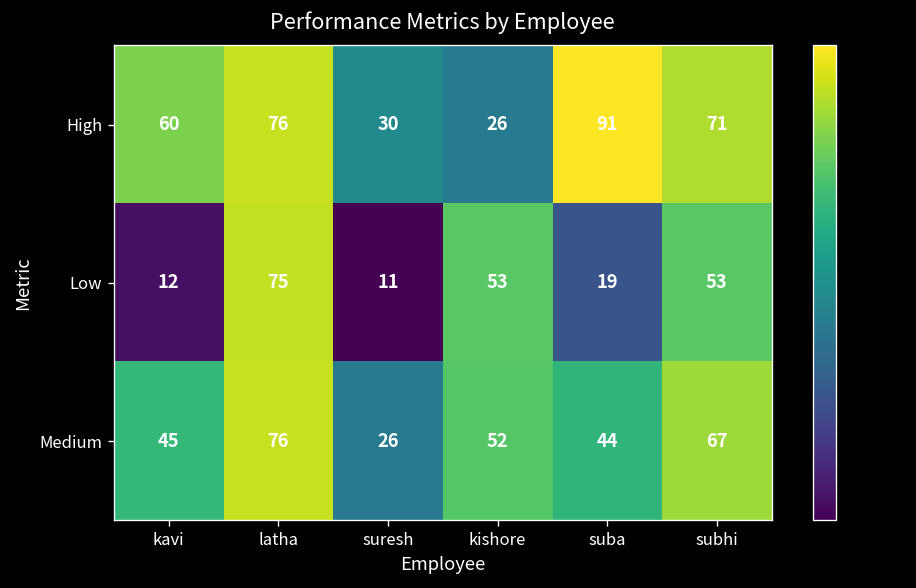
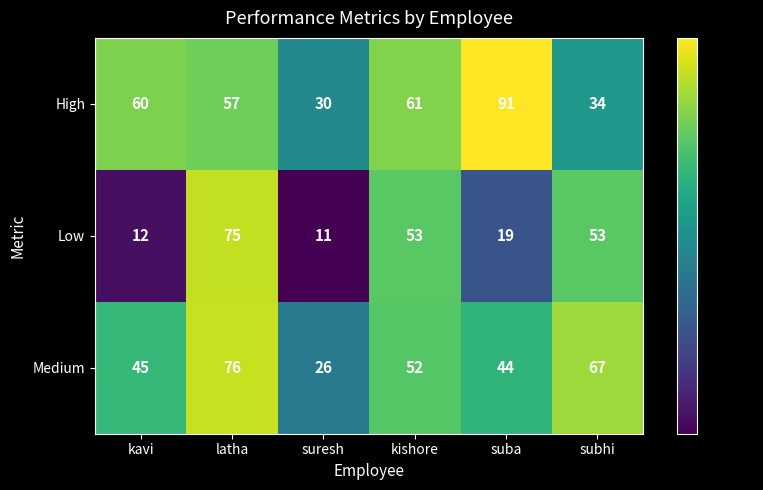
High, latha: 76 -> 57
High, kishore: 26 -> 61
High, subhi: 71 -> 34
